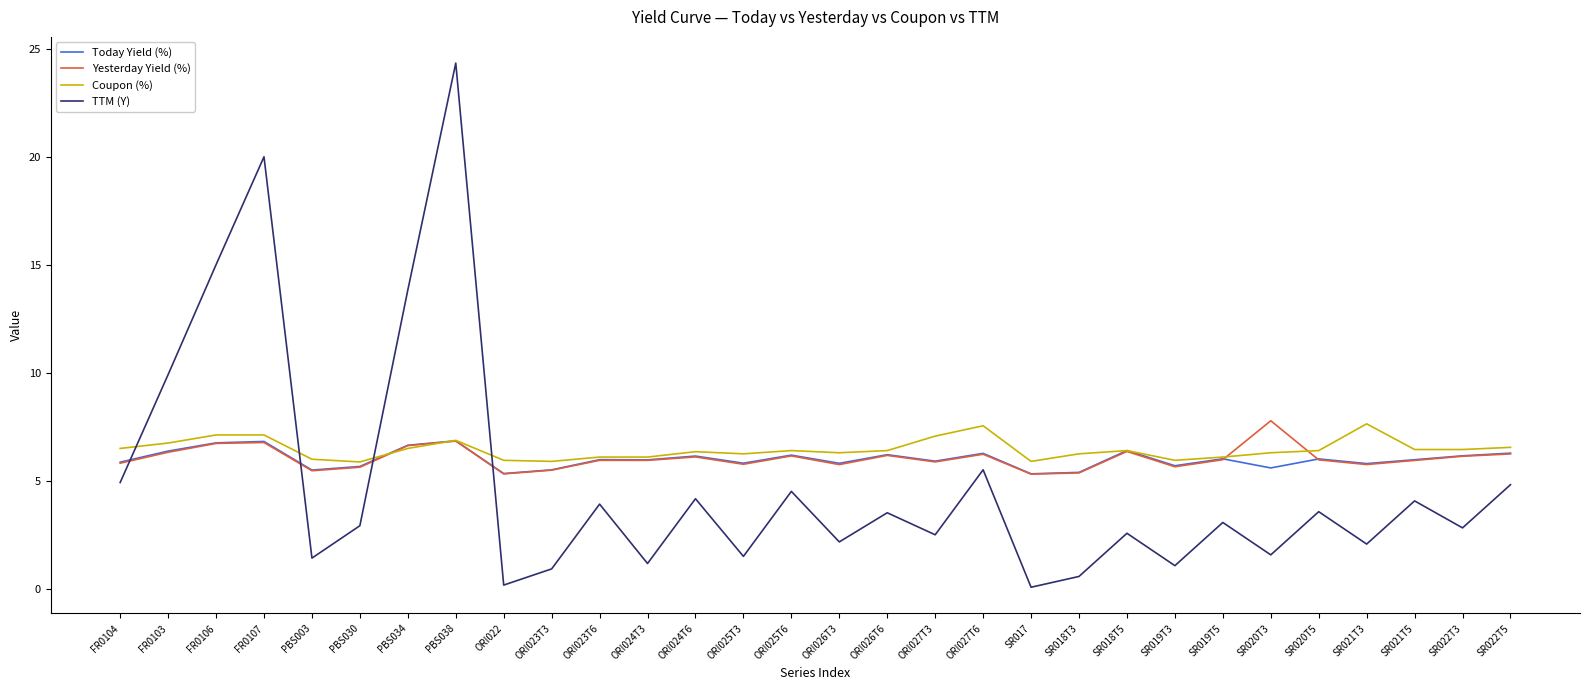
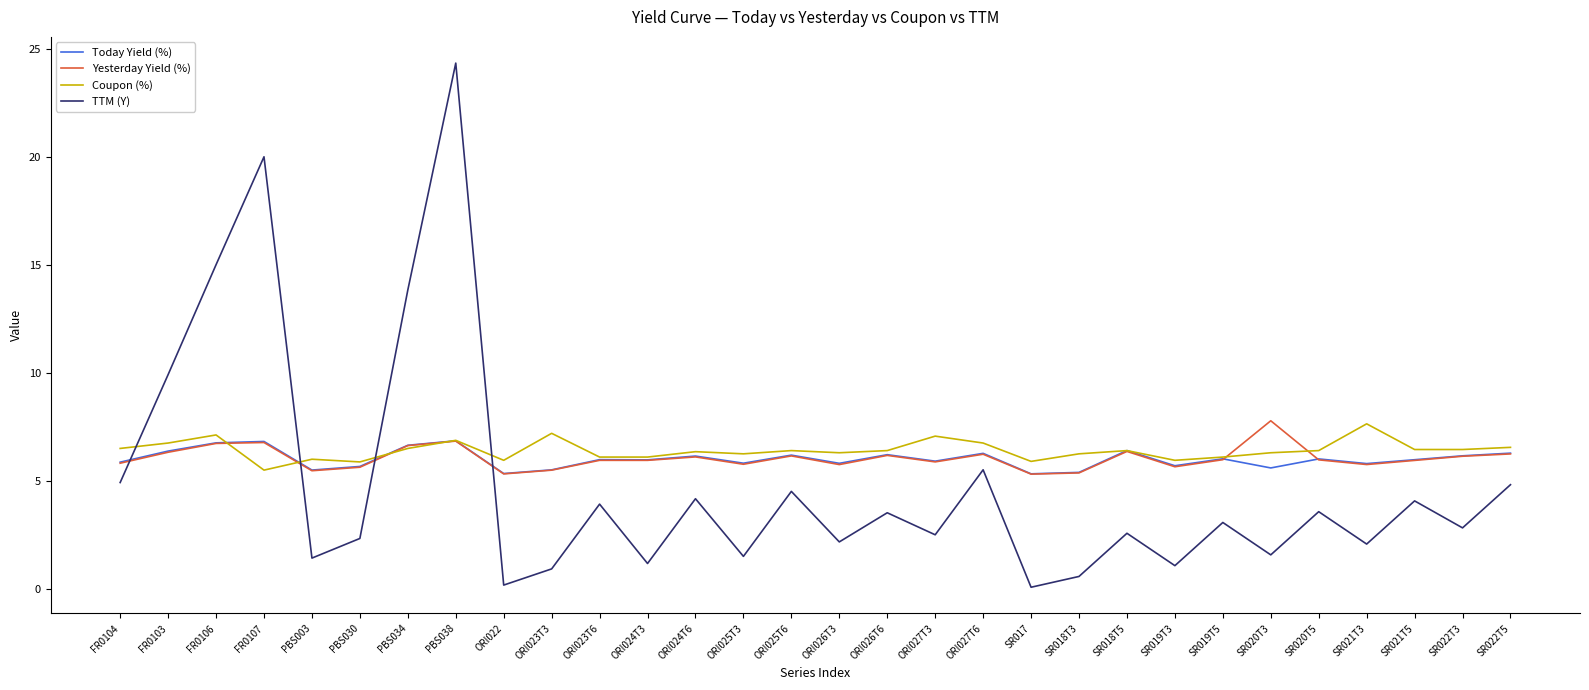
Coupon (%), FR0107: 7.1 -> 5.5
TTM (Y), PBS030: 2.9 -> 2.3
Coupon (%), ORI023T3: 5.9 -> 7.2
Coupon (%), ORI027T6: 7.6 -> 6.8
